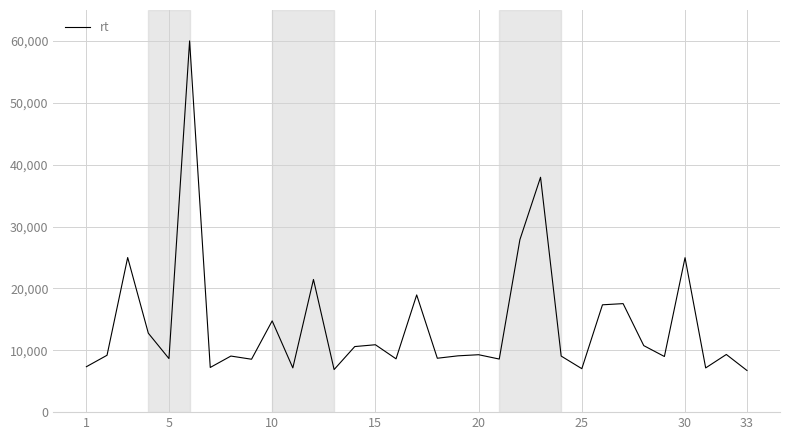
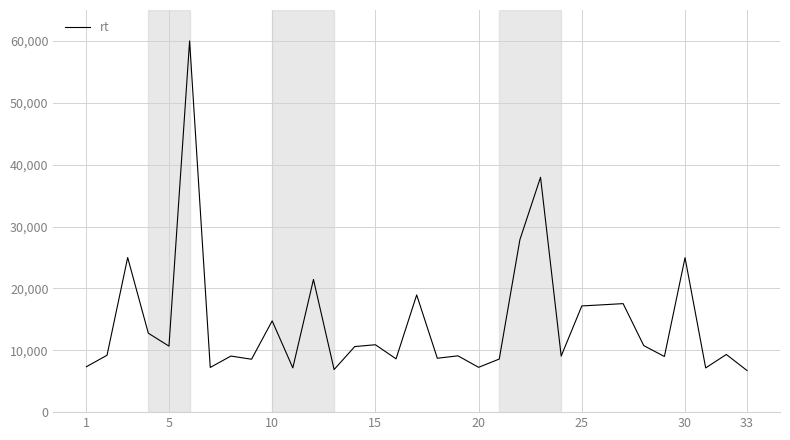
5: 9,000 -> 11,000
20: 9,000 -> 7,000
25: 7,000 -> 17,000
